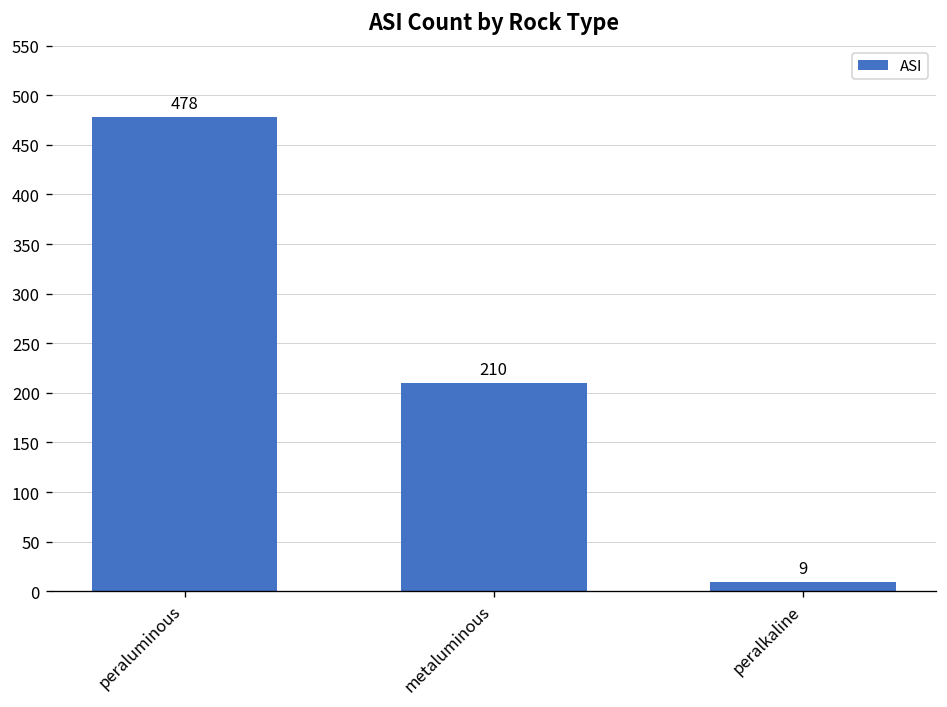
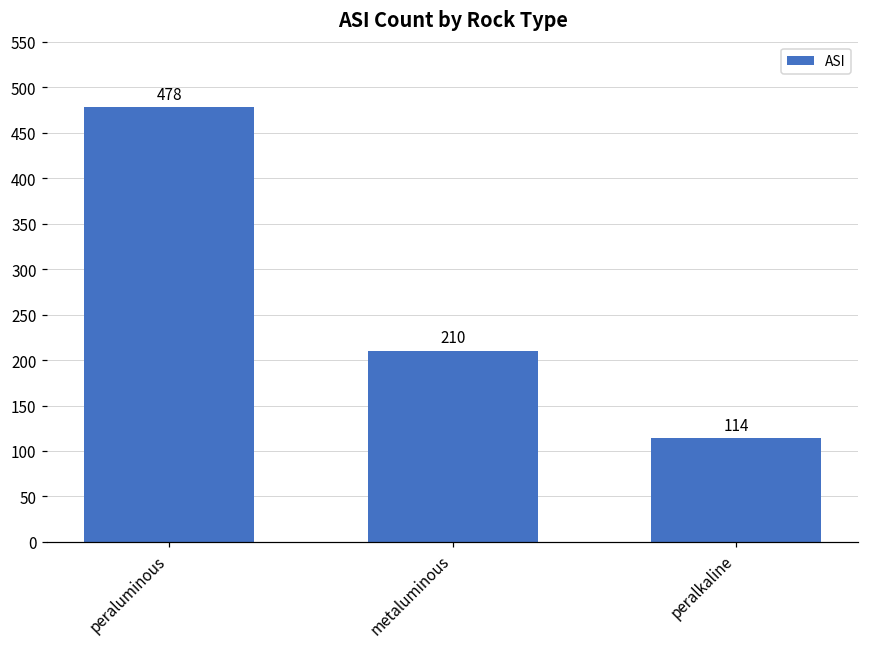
peralkaline: 9 -> 114
